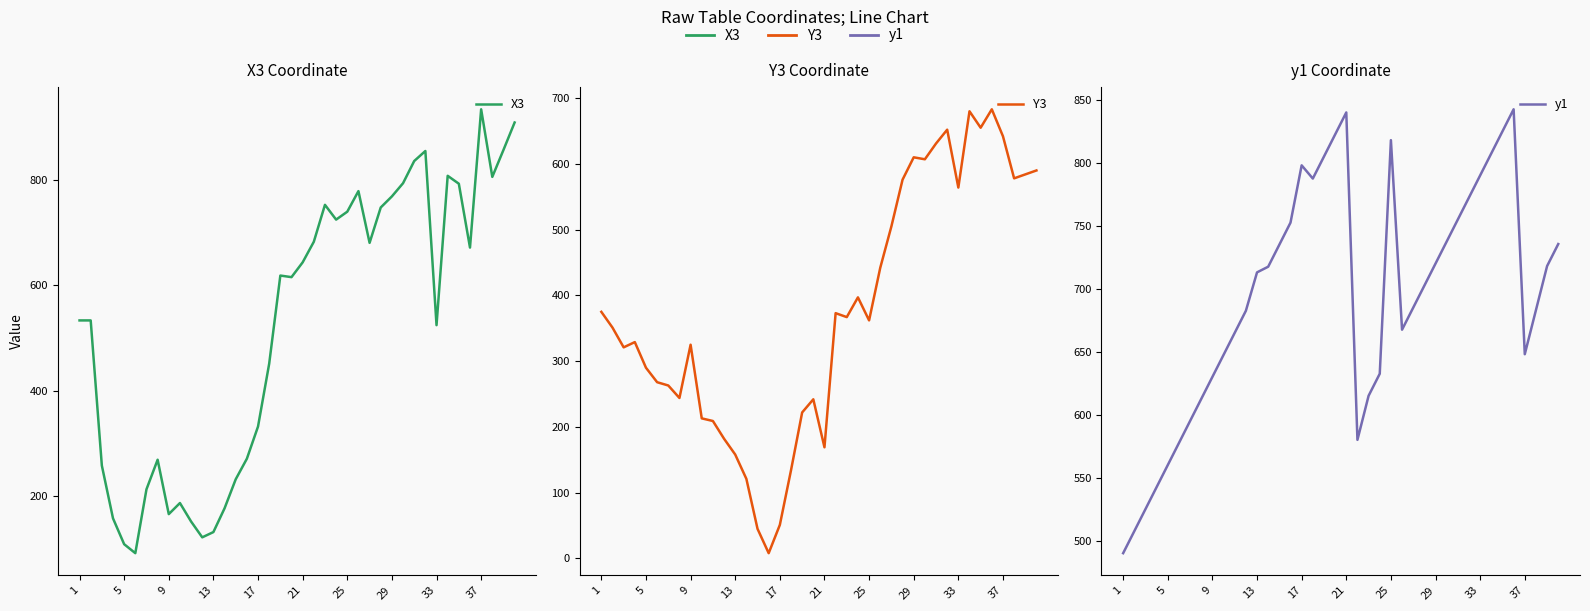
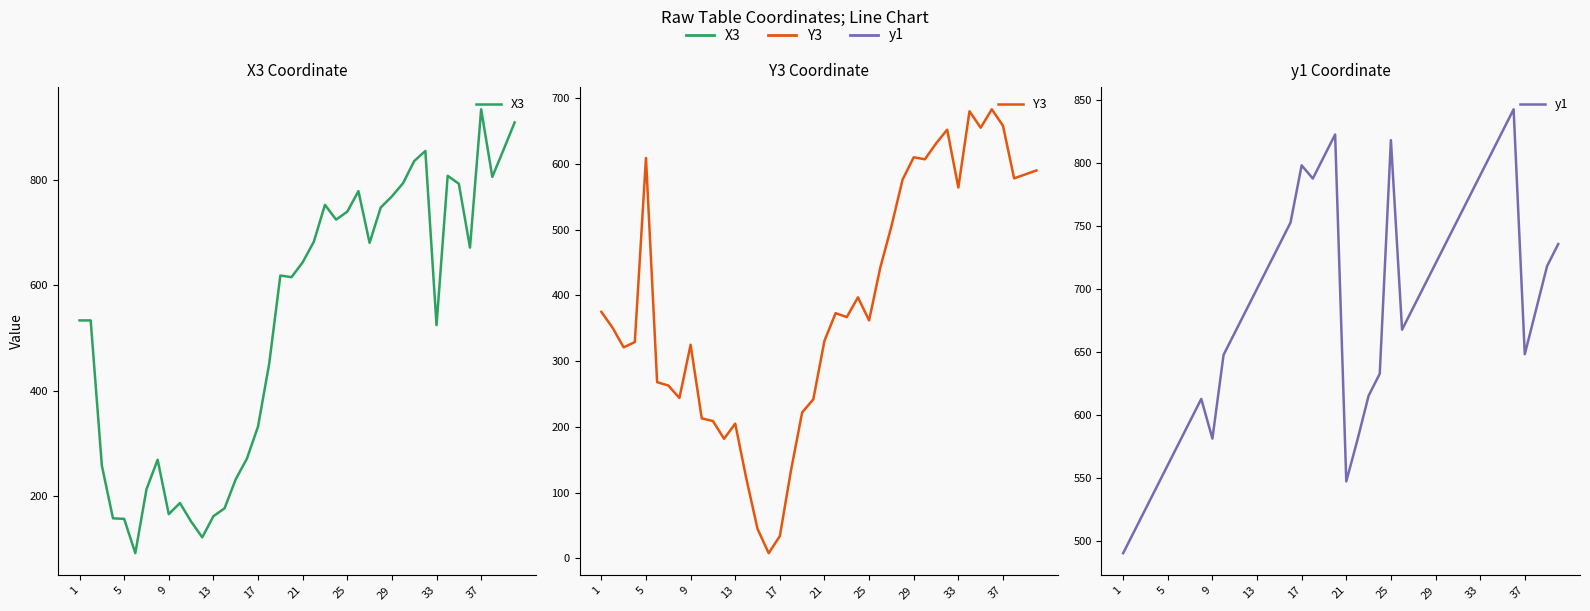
X3 Coordinate, 5: 110 -> 160
X3 Coordinate, 13: 130 -> 160
Y3 Coordinate, 5: 290 -> 610
Y3 Coordinate, 13: 160 -> 210
Y3 Coordinate, 17: 50 -> 30
Y3 Coordinate, 21: 170 -> 330
Y3 Coordinate, 37: 640 -> 660
y1 Coordinate, 9: 630 -> 581
y1 Coordinate, 13: 713 -> 700
y1 Coordinate, 21: 840 -> 547
